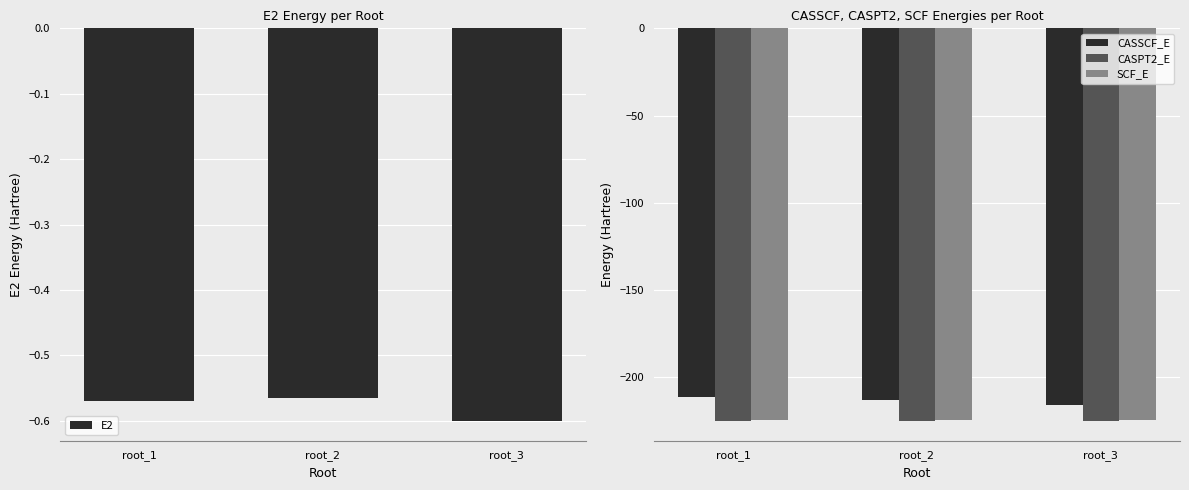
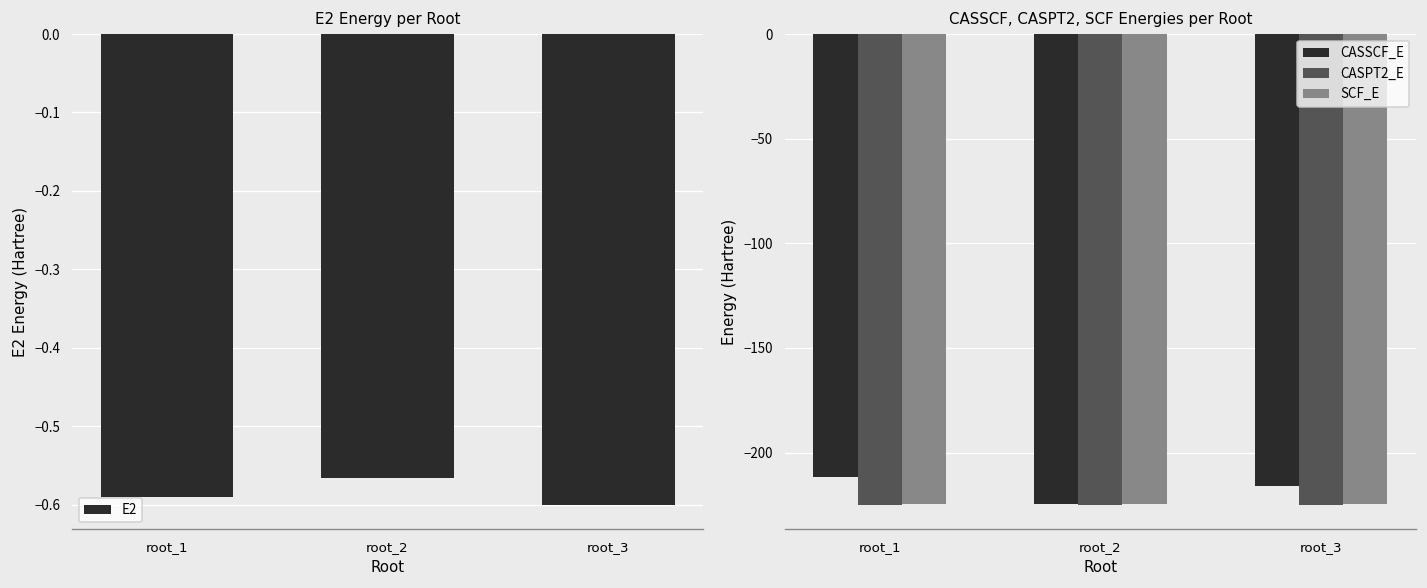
E2 Energy per Root, root_1: -0.57 -> -0.59
CASSCF, CASPT2, SCF Energies per Root, CASSCF_E, root_2: -213 -> -225
